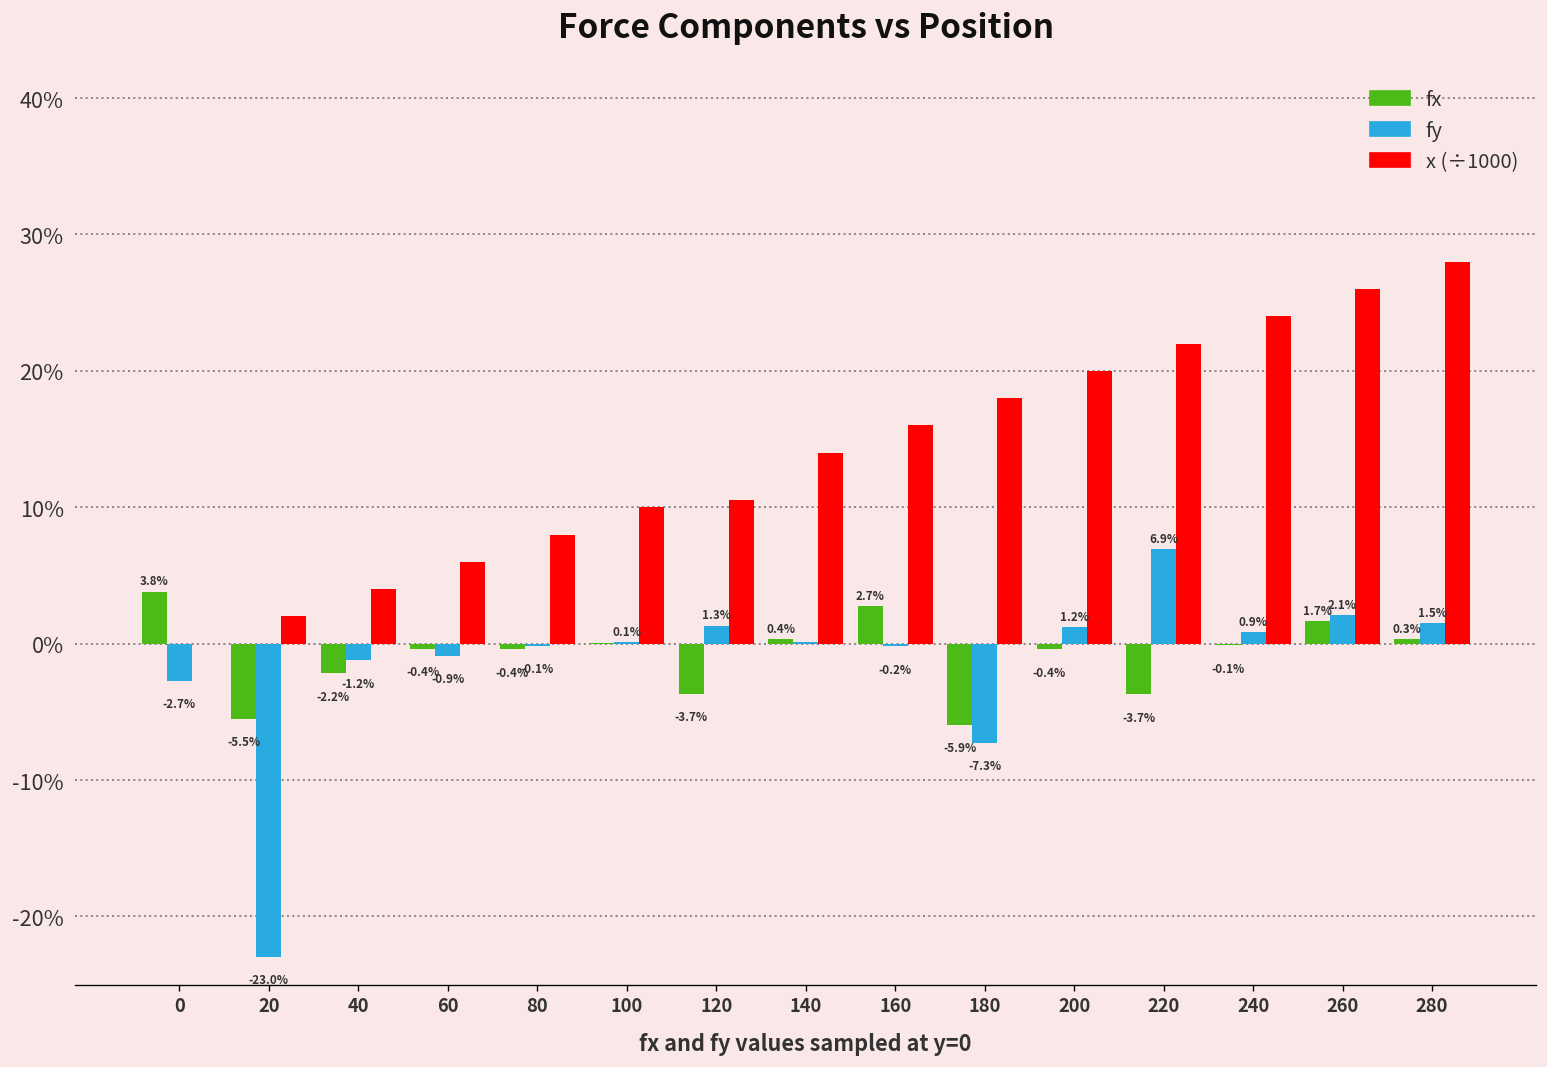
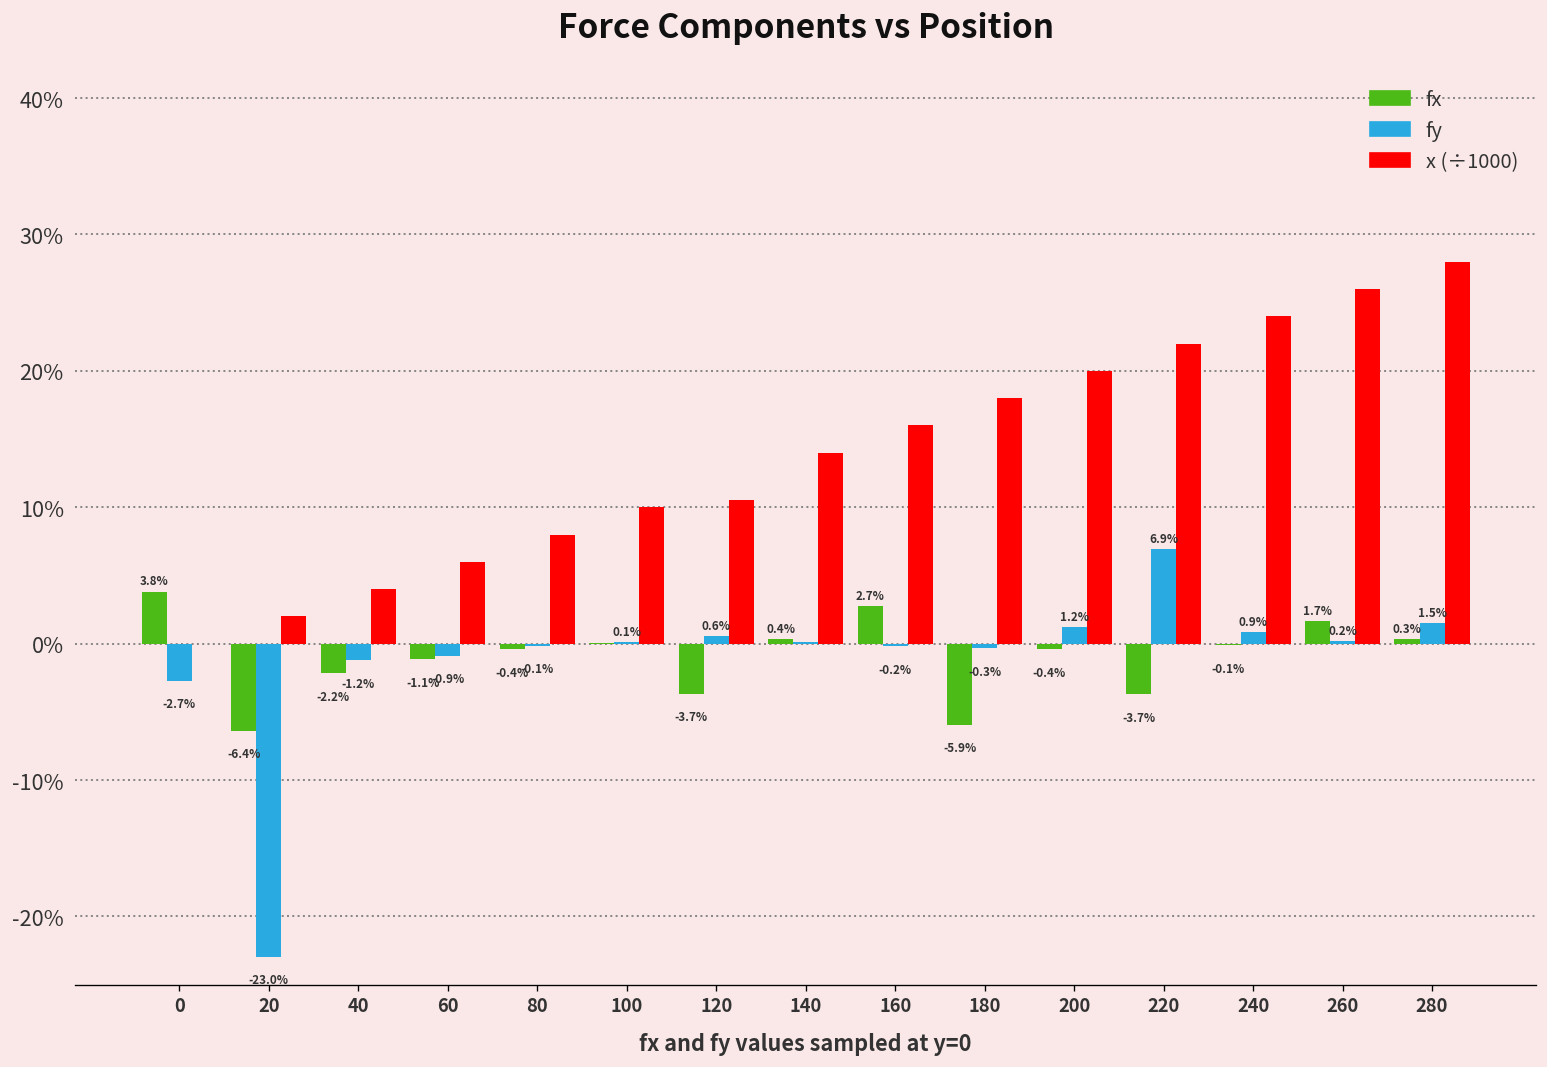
fx, 20: -5.5% -> -6.4%
fx, 60: -0.4% -> -1.1%
fy, 120: 1.3% -> 0.6%
fy, 180: -7.3% -> -0.3%
fy, 260: 2.1% -> 0.2%
